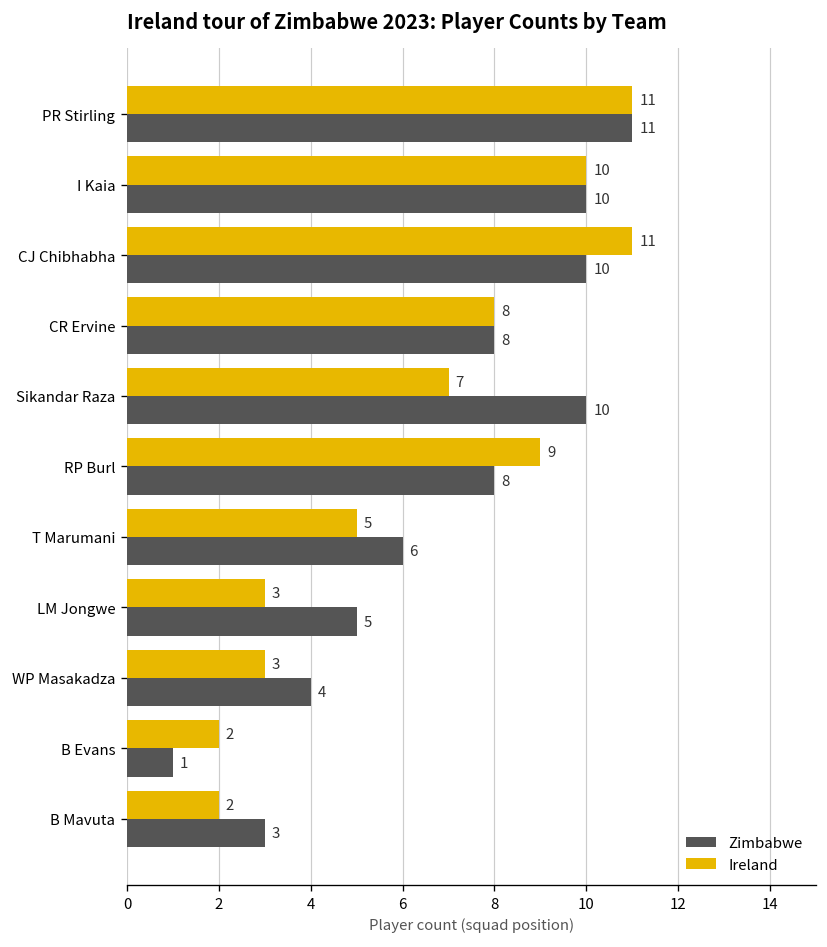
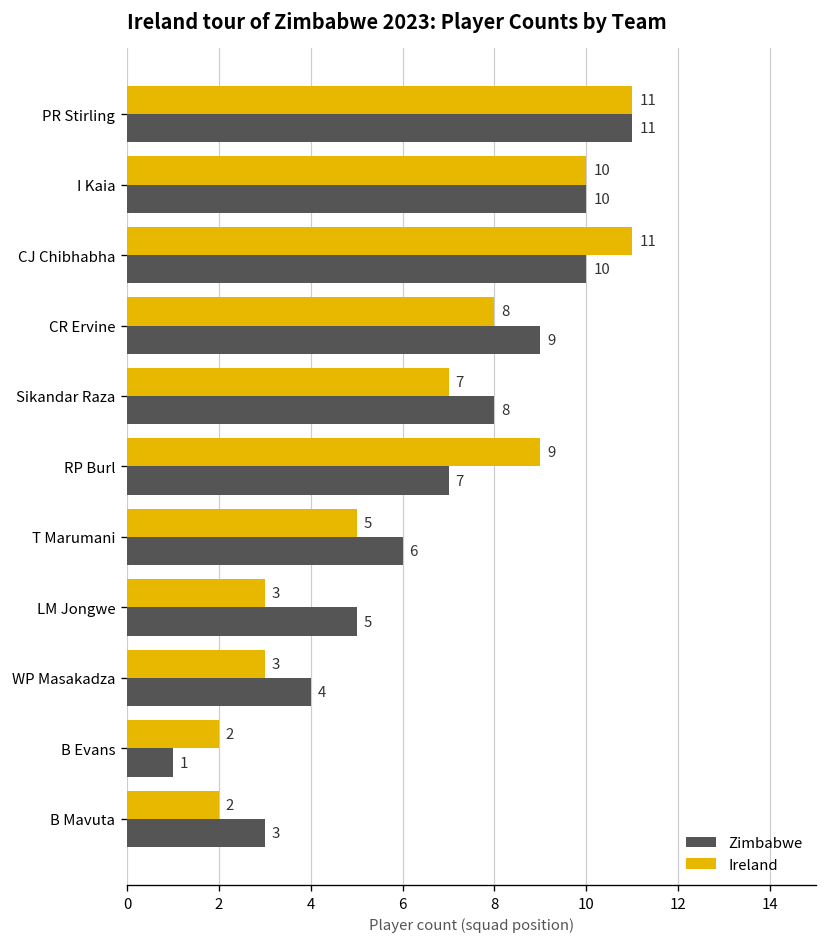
Zimbabwe, CR Ervine: 8 -> 9
Zimbabwe, Sikandar Raza: 10 -> 8
Zimbabwe, RP Burl: 8 -> 7
